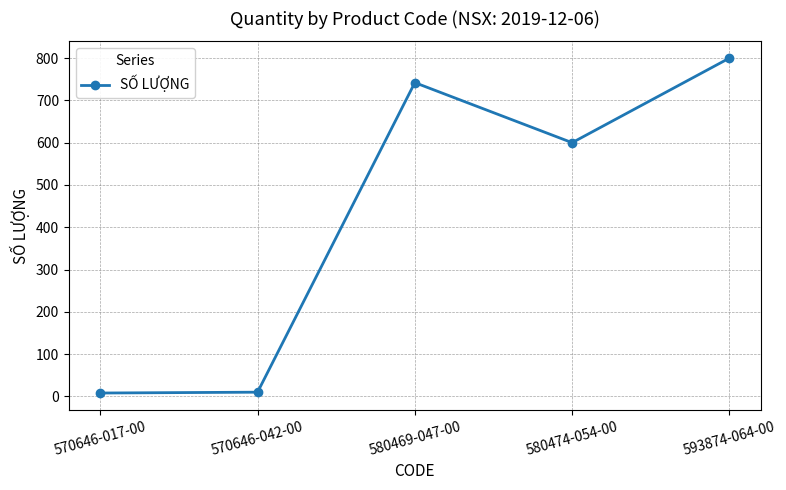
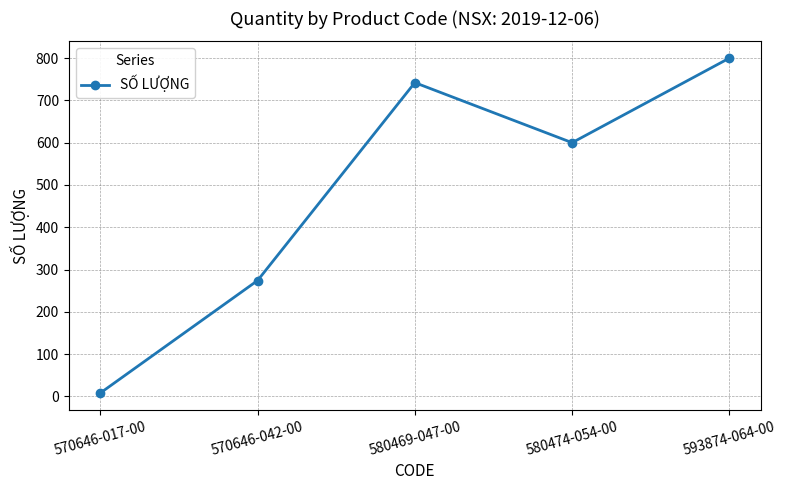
570646-042-00: 10 -> 270
